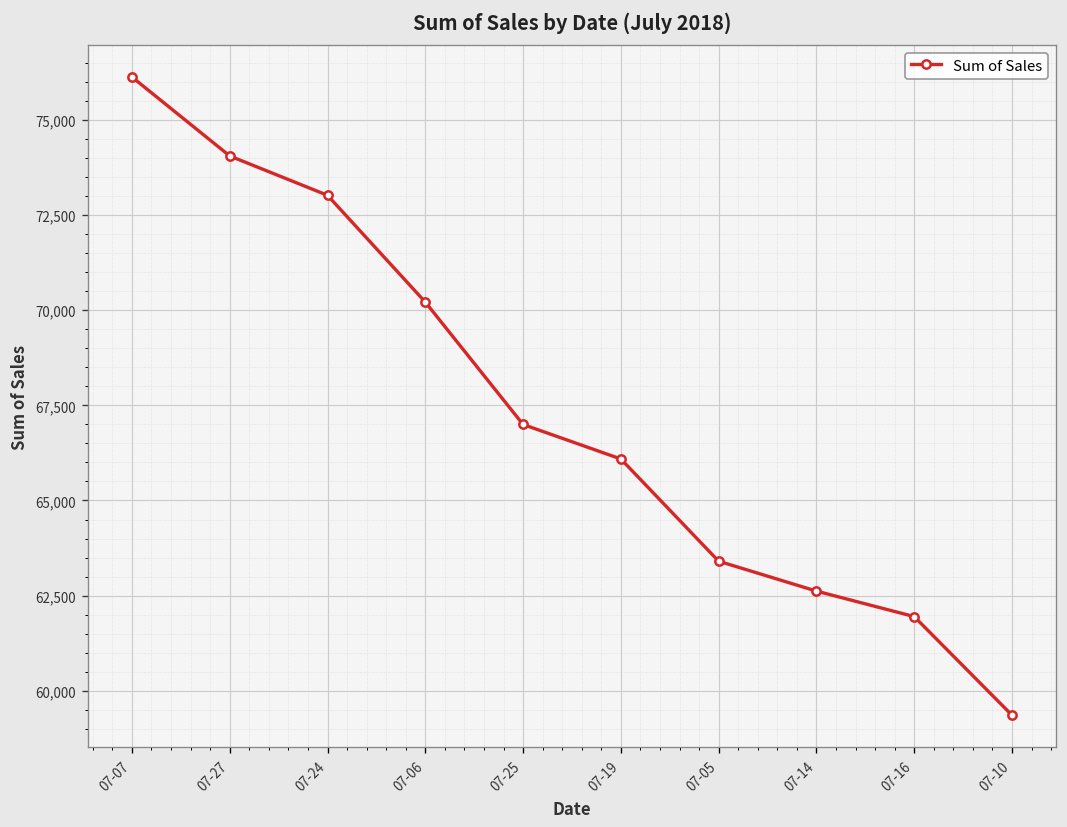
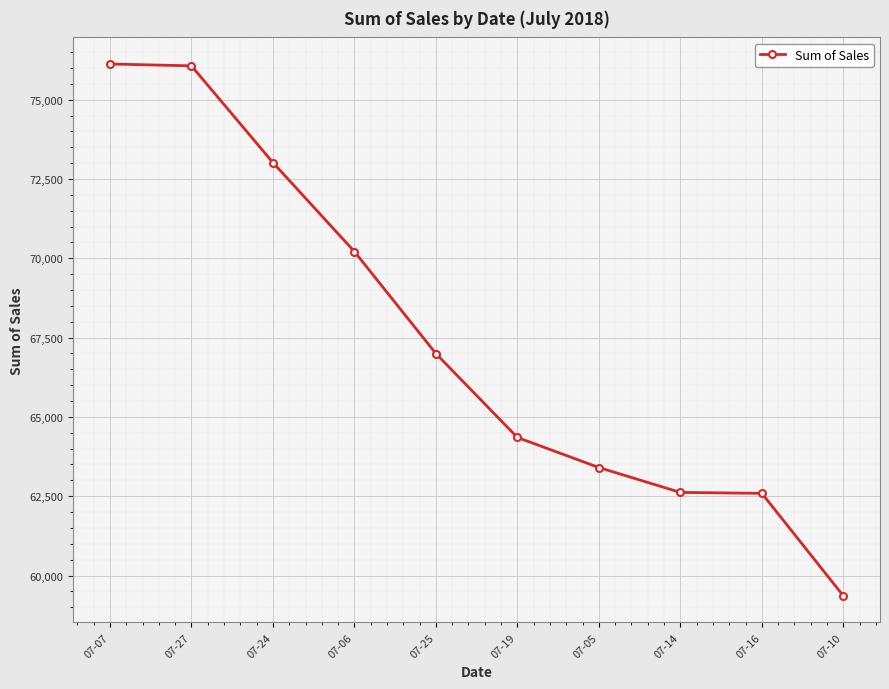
07-27: 74,100 -> 76,100
07-19: 66,100 -> 64,400
07-16: 62,000 -> 62,600
